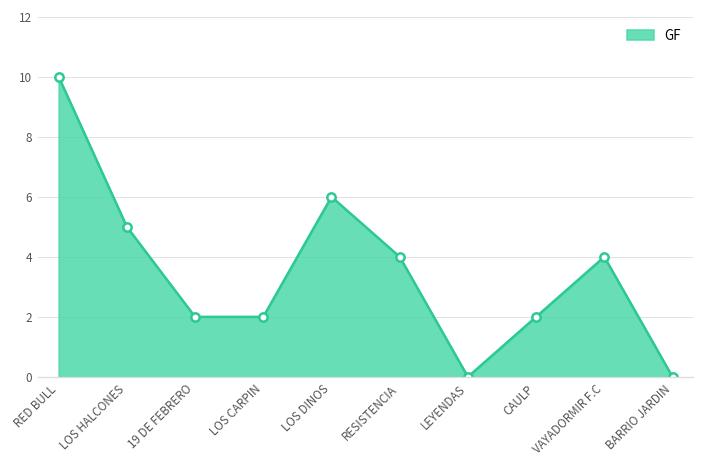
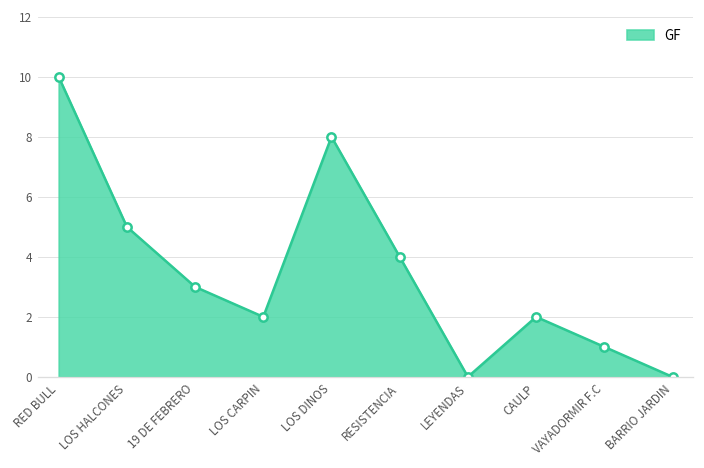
19 DE FEBRERO: 2 -> 3
LOS DINOS: 6 -> 8
VAYADORMIR F.C: 4 -> 1
